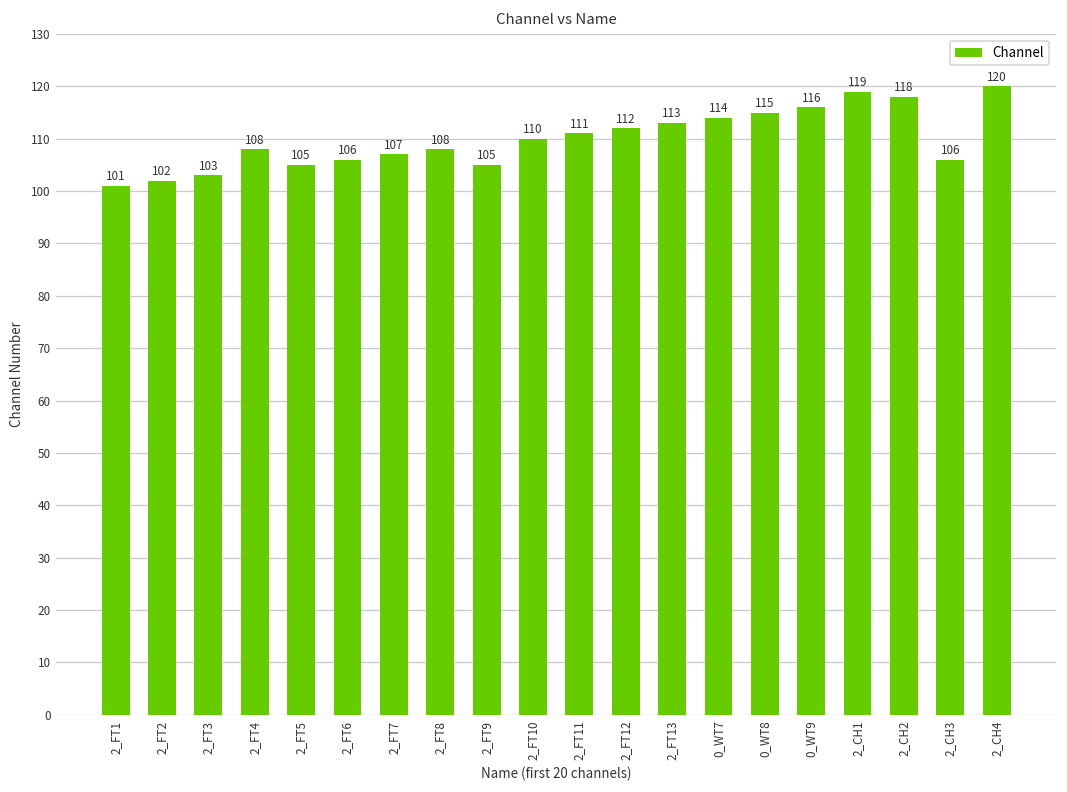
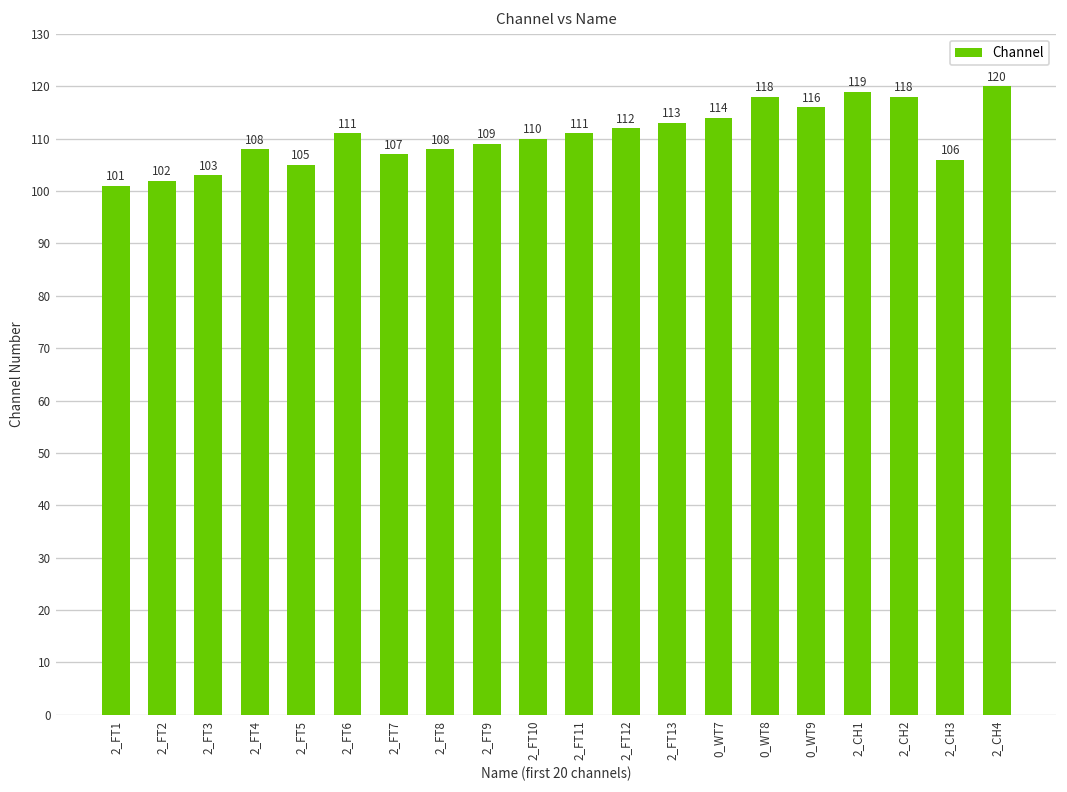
2_FT6: 106 -> 111
2_FT9: 105 -> 109
0_WT8: 115 -> 118
